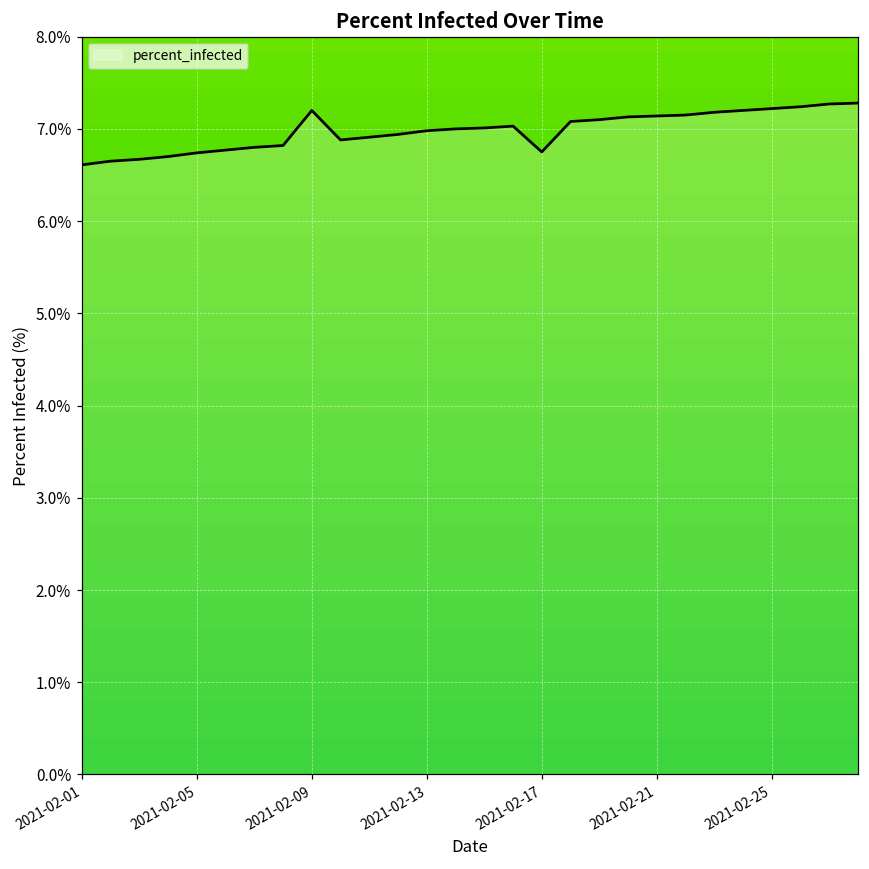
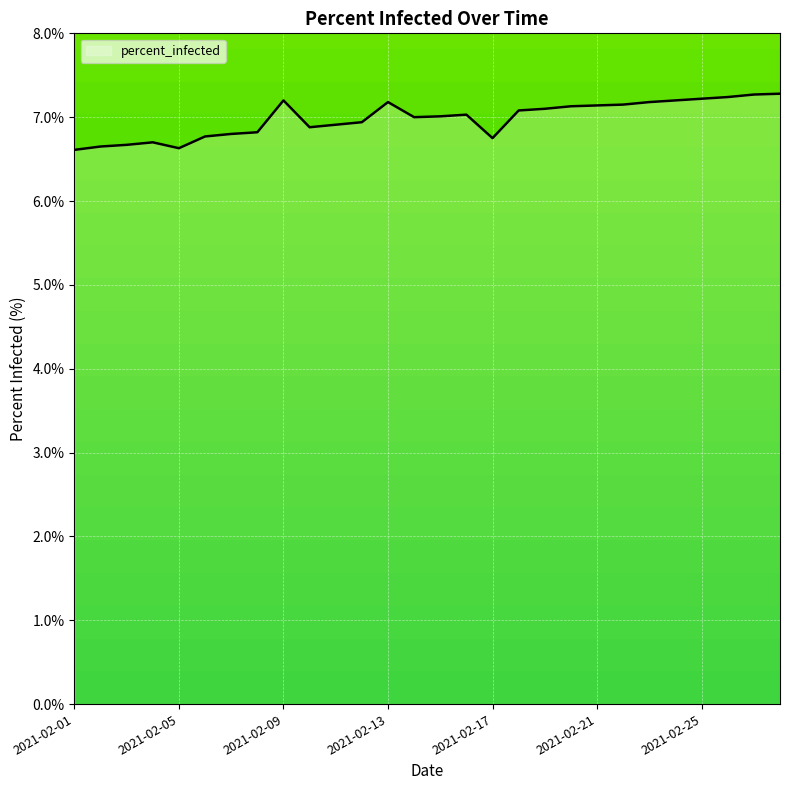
2021-02-05: 6.7% -> 6.6%
2021-02-13: 7.0% -> 7.2%
